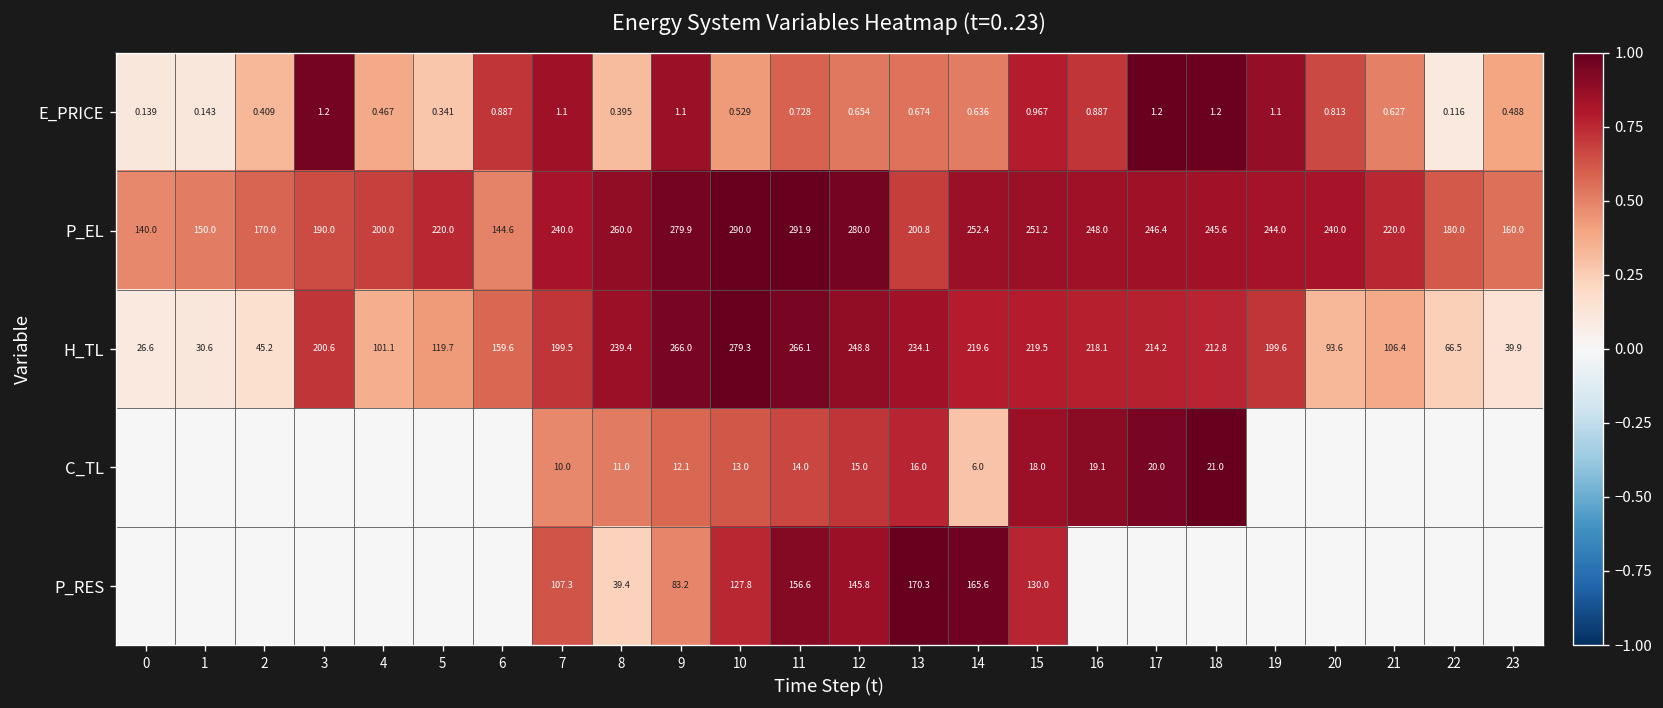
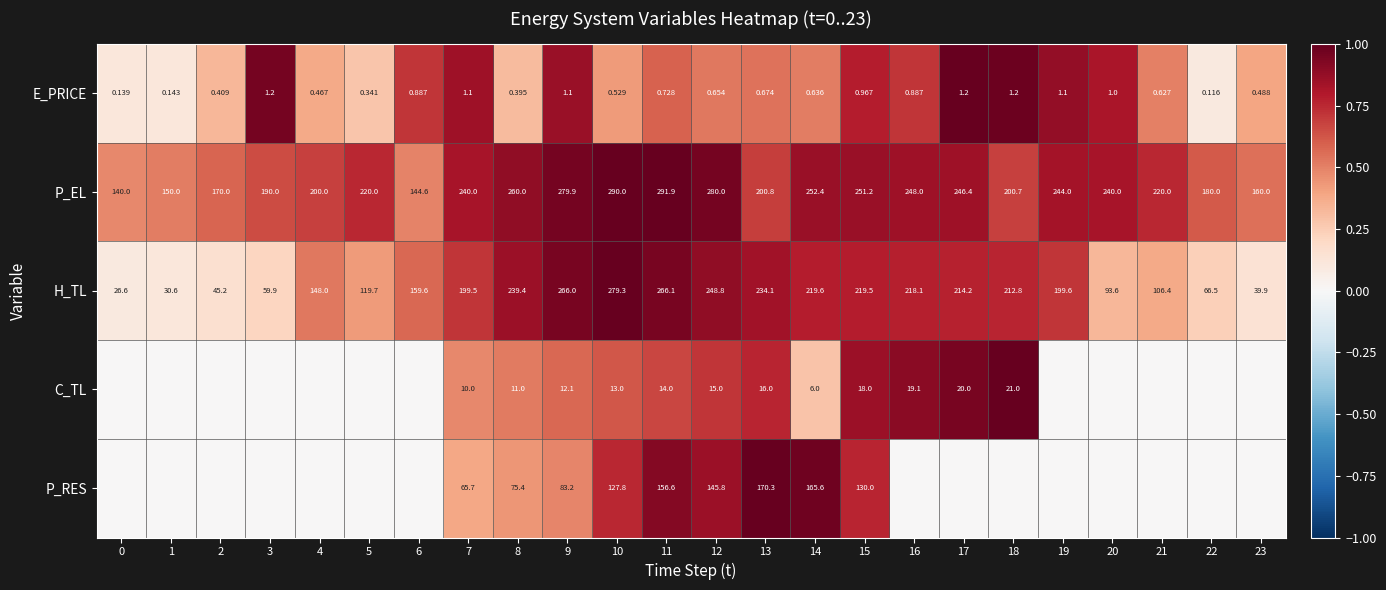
E_PRICE, 20: 0.813 -> 1.0
P_EL, 18: 245.6 -> 200.7
H_TL, 3: 200.6 -> 59.9
H_TL, 4: 101.1 -> 148.0
P_RES, 7: 107.3 -> 65.7
P_RES, 8: 39.4 -> 75.4
